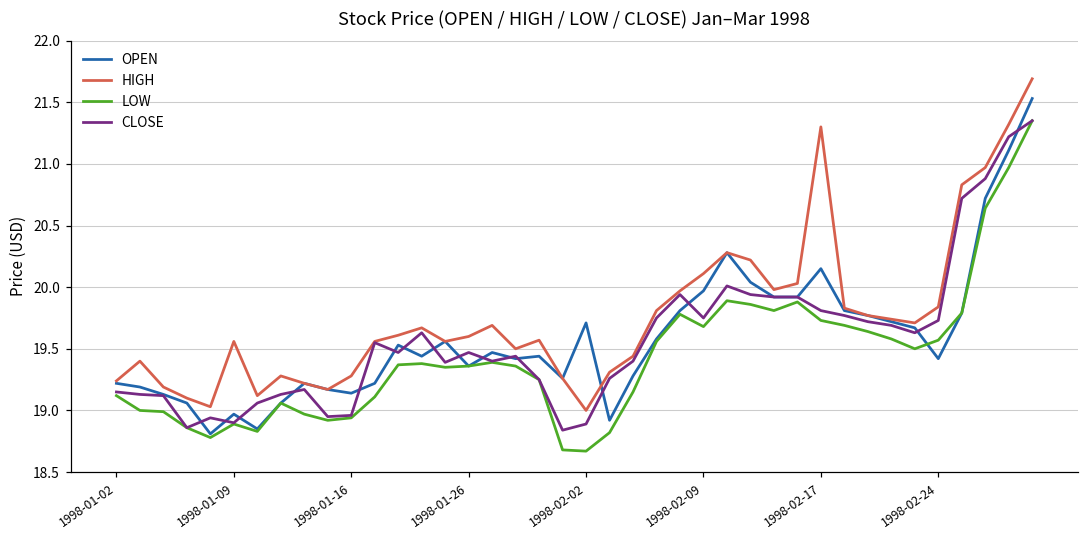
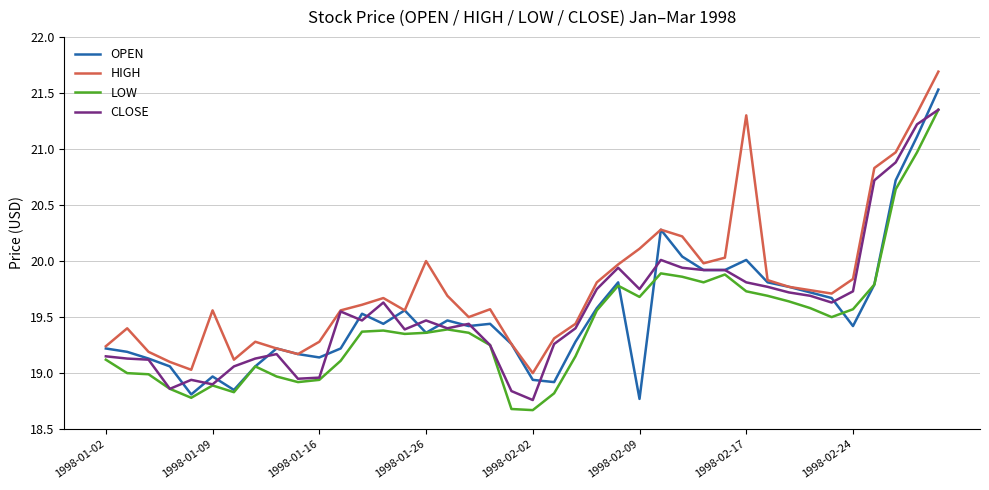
HIGH, 1998-01-26: 19.6 -> 20.0
OPEN, 1998-02-02: 19.71 -> 18.94
CLOSE, 1998-02-02: 18.89 -> 18.76
OPEN, 1998-02-09: 19.97 -> 18.77
OPEN, 1998-02-17: 20.15 -> 20.01
